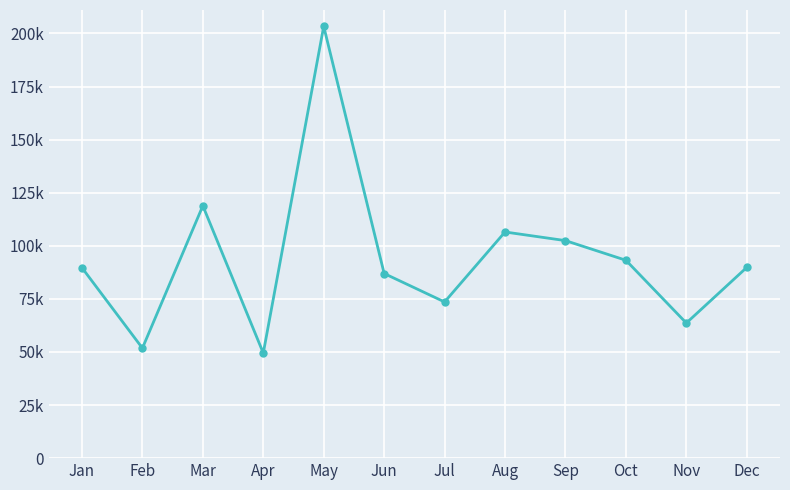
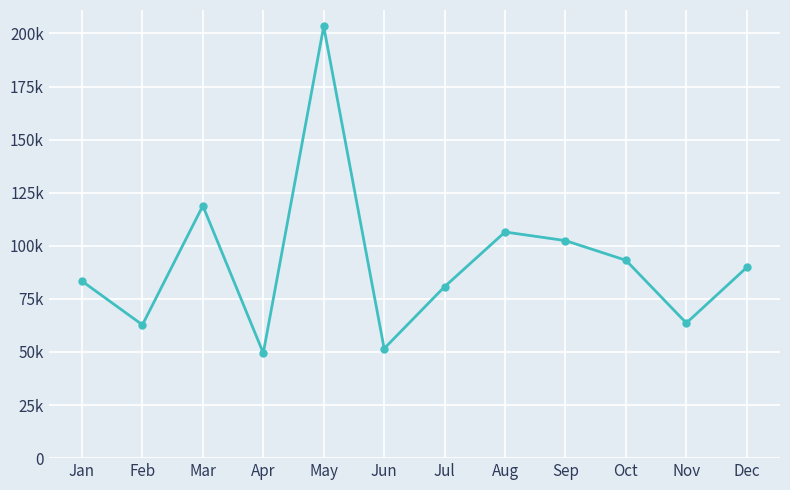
Jan: 90000 -> 83000
Feb: 52000 -> 63000
Jun: 87000 -> 52000
Jul: 74000 -> 81000
